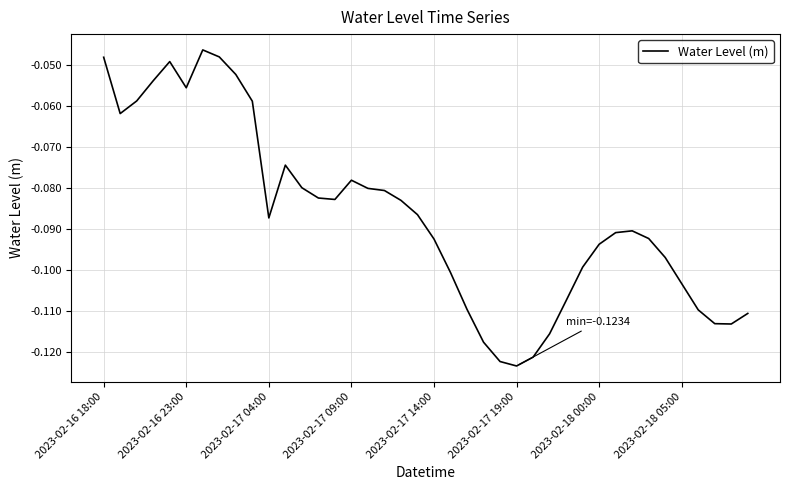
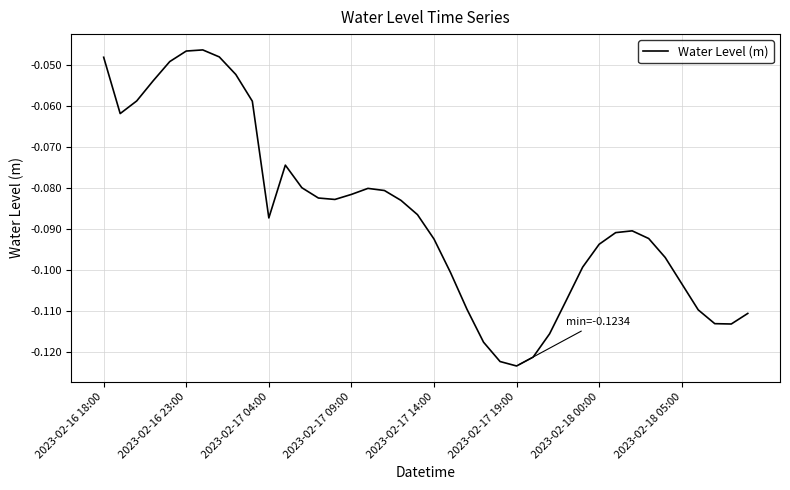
2023-02-16 23:00: -0.056 -> -0.047
2023-02-17 09:00: -0.078 -> -0.082
